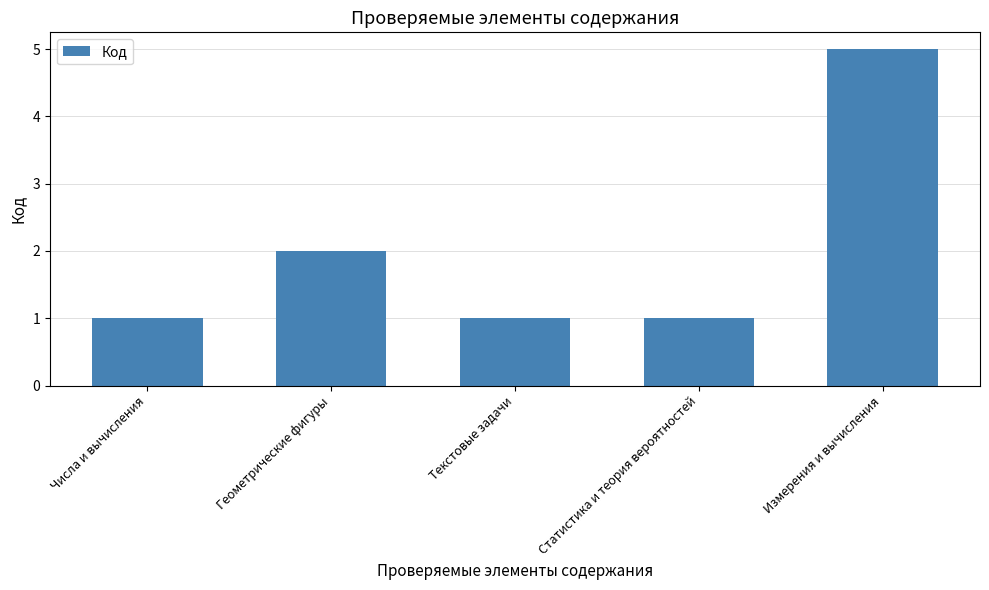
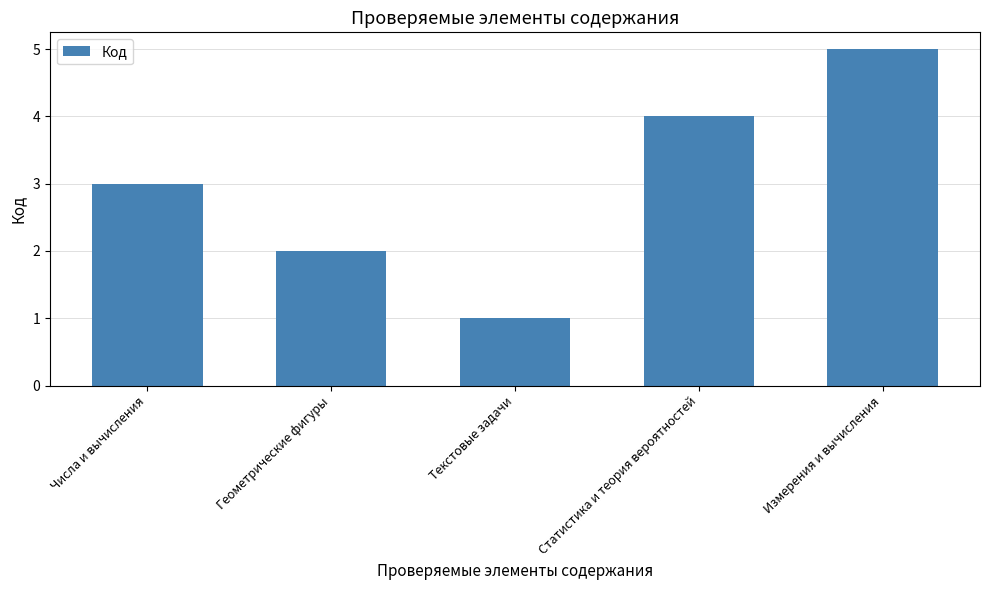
Числа и вычисления: 1 -> 3
Статистика и теория вероятностей: 1 -> 4
